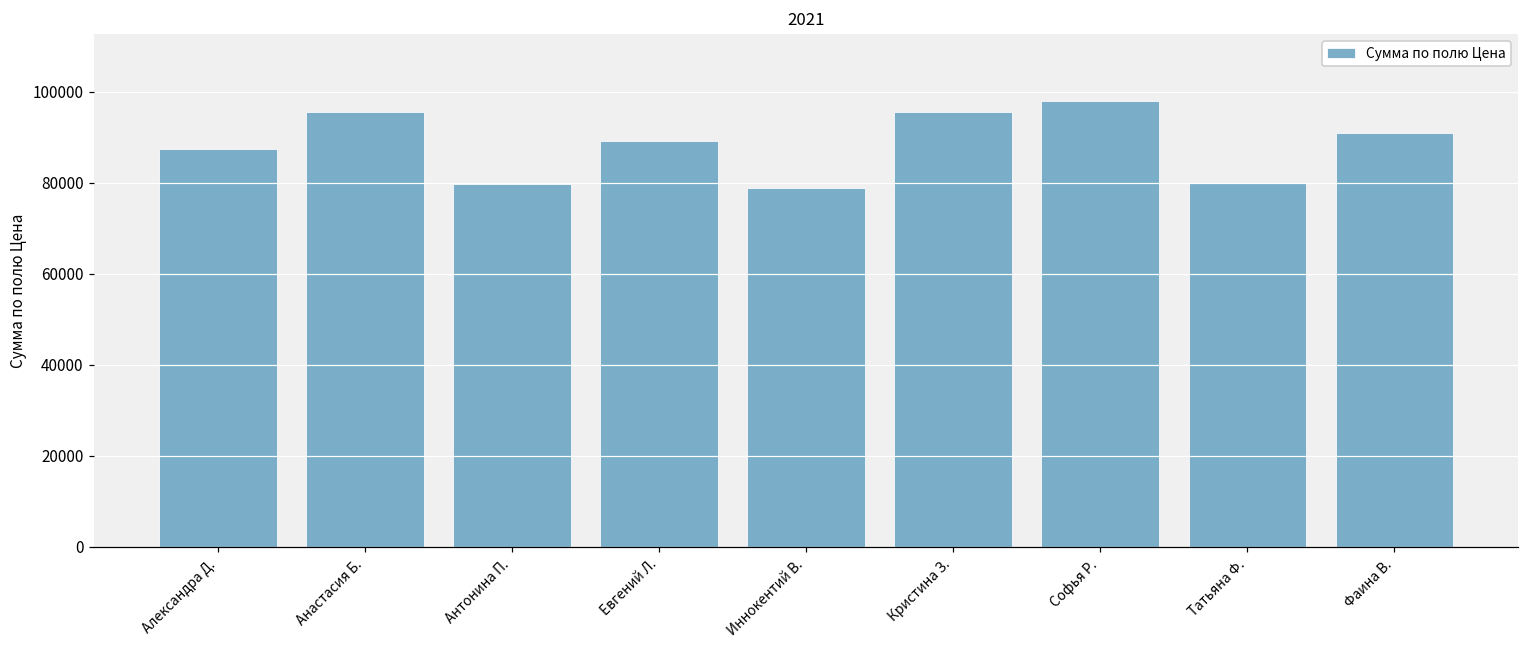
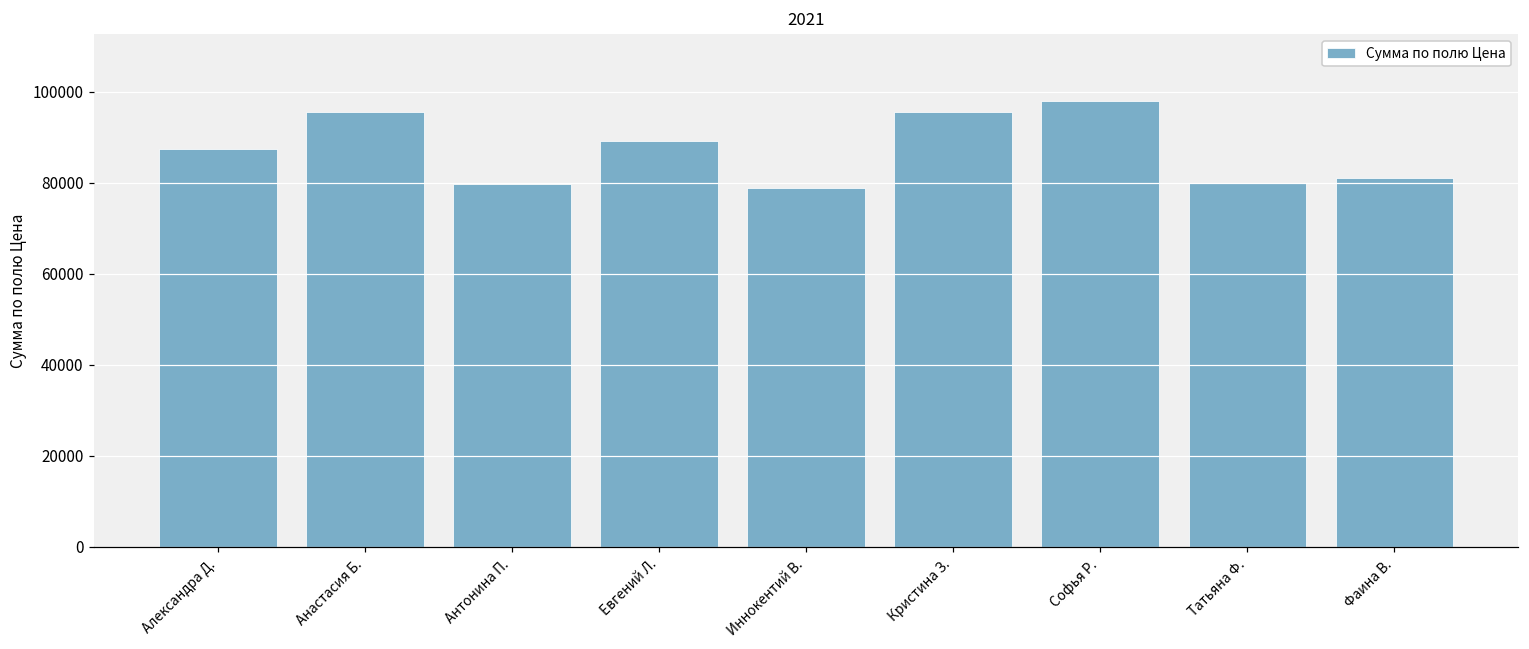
Фаина В.: 91000 -> 81000
